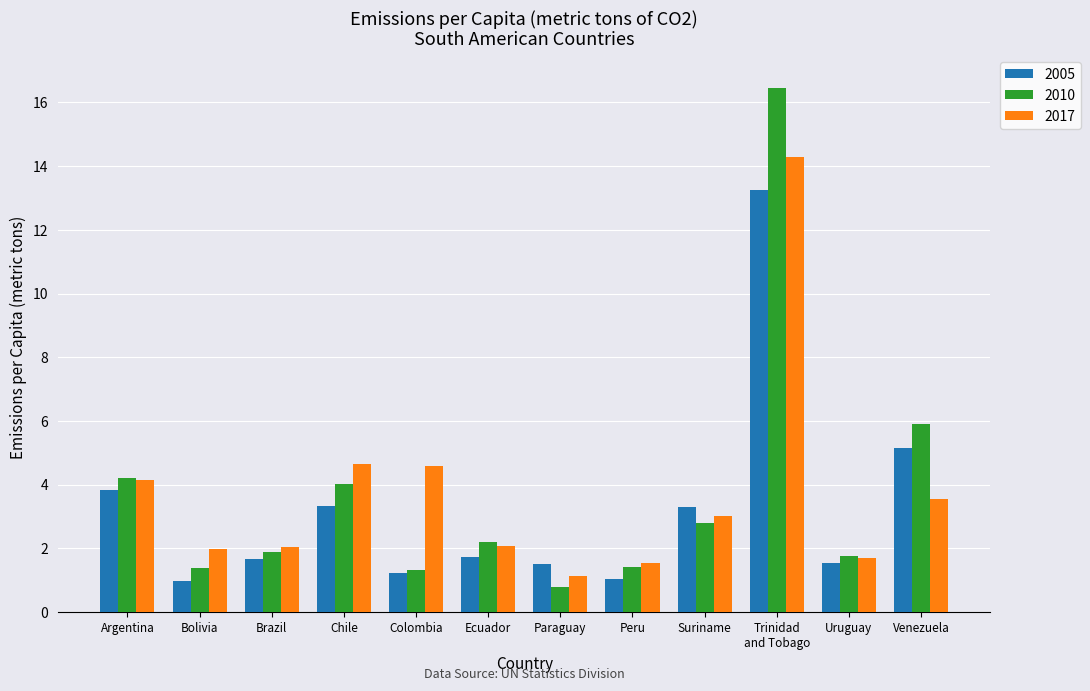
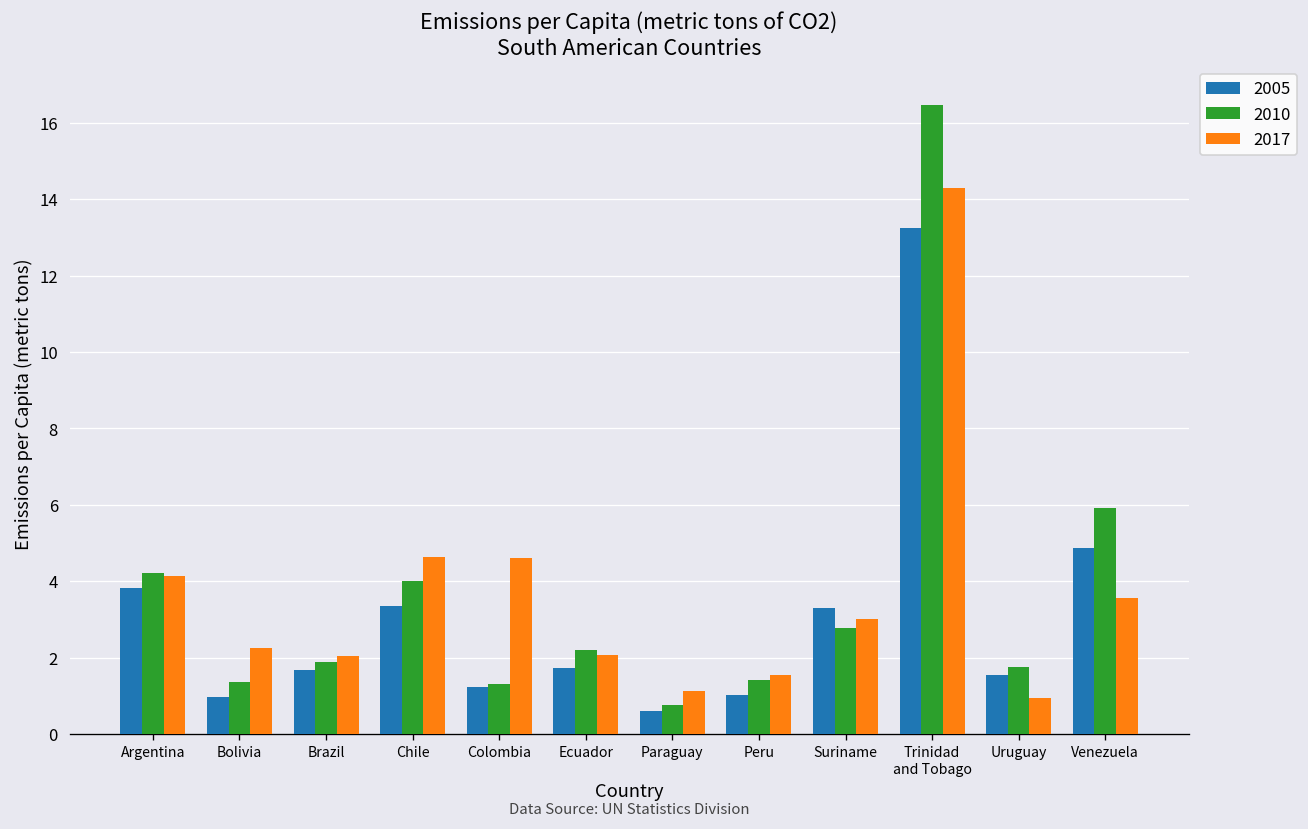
2017, Bolivia: 2.0 -> 2.2
2005, Paraguay: 1.5 -> 0.6
2017, Uruguay: 1.7 -> 1.0
2005, Venezuela: 5.1 -> 4.9
